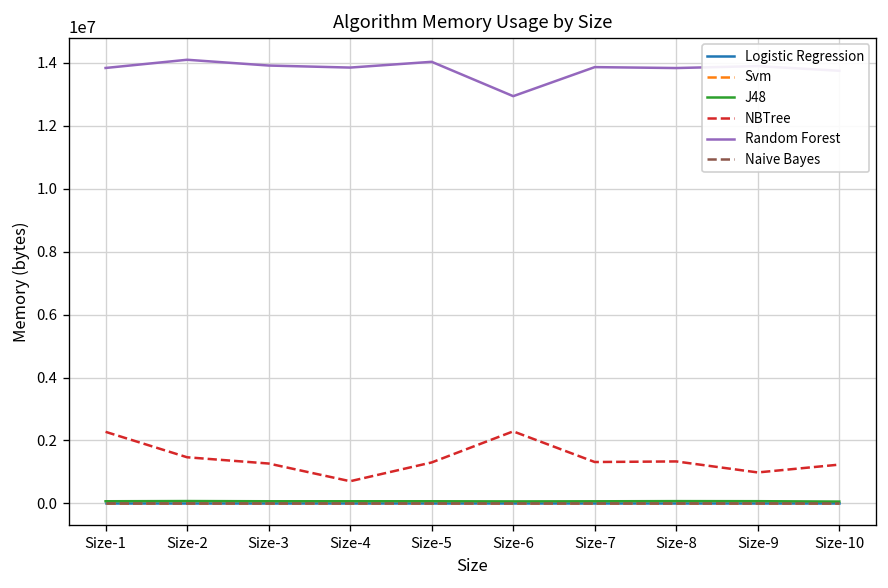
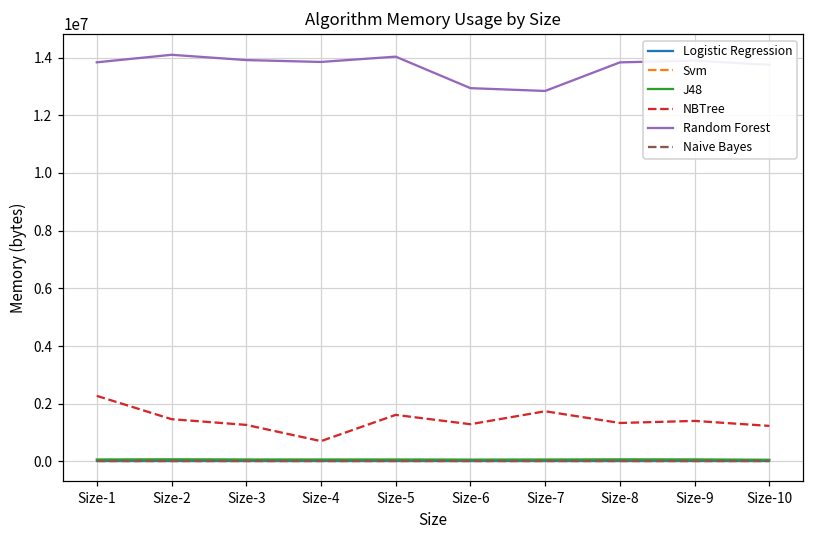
NBTree, Size-5: 1300000 -> 1600000
NBTree, Size-6: 2300000 -> 1300000
NBTree, Size-7: 1300000 -> 1700000
Random Forest, Size-7: 13900000 -> 12800000
NBTree, Size-9: 1000000 -> 1400000
